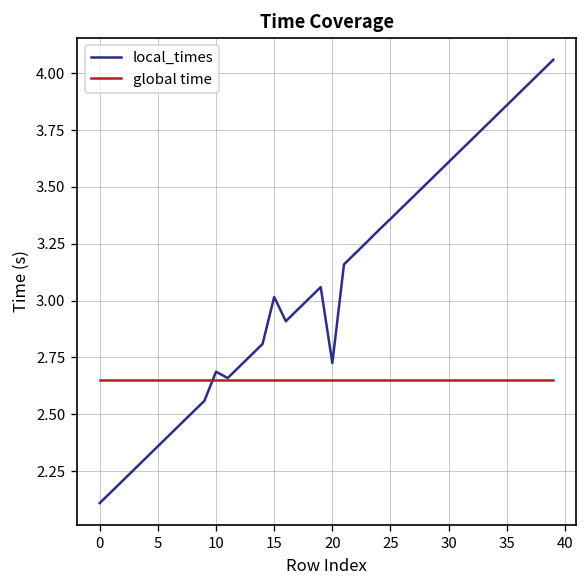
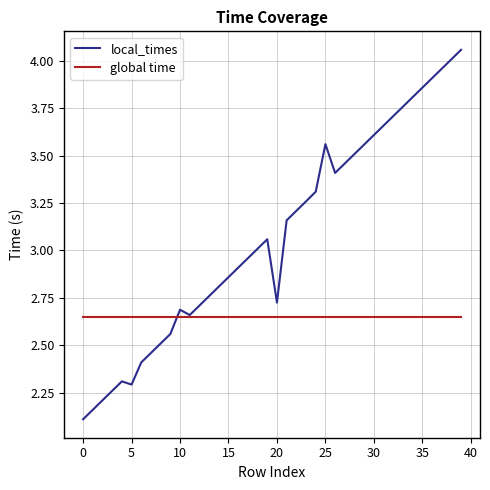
local_times, 5: 2.36 -> 2.29
local_times, 15: 3.02 -> 2.86
local_times, 25: 3.36 -> 3.56
